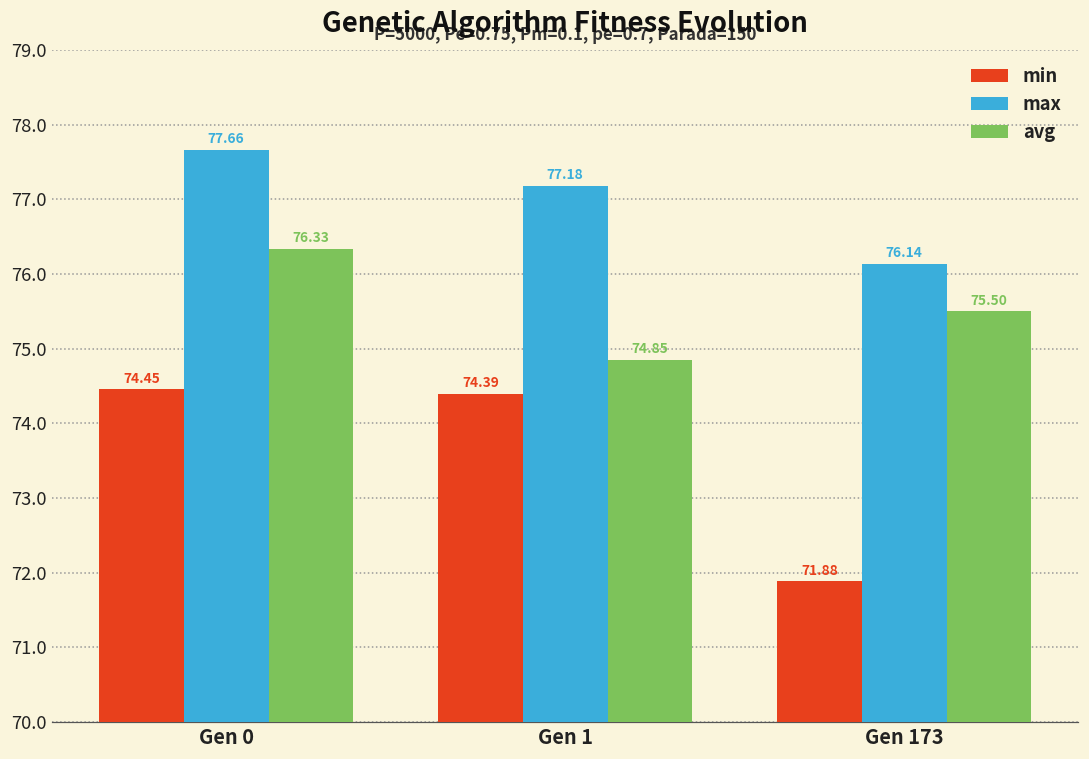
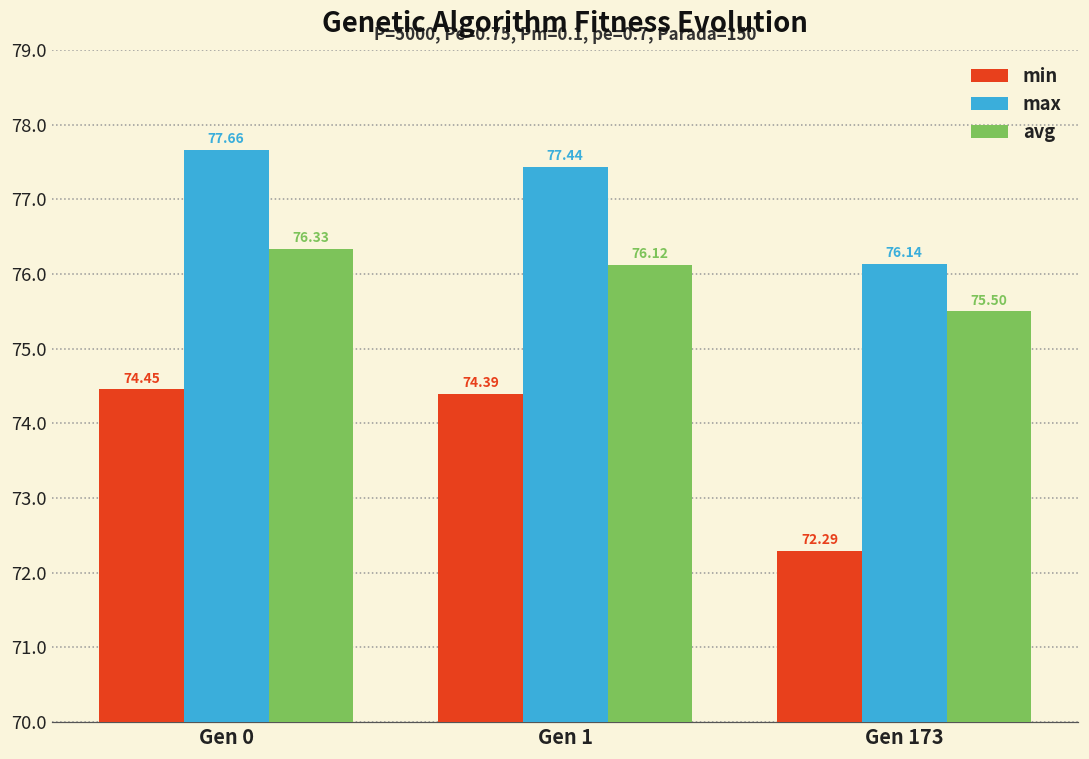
max, Gen 1: 77.18 -> 77.44
avg, Gen 1: 74.85 -> 76.12
min, Gen 173: 71.88 -> 72.29
